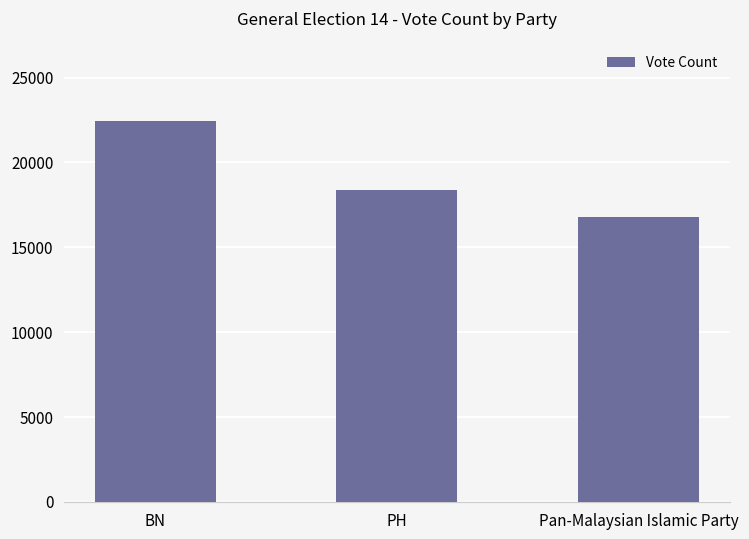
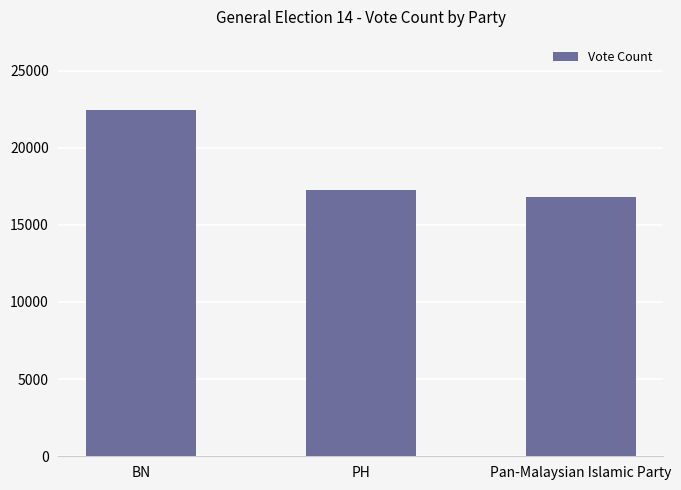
PH: 18400 -> 17300
